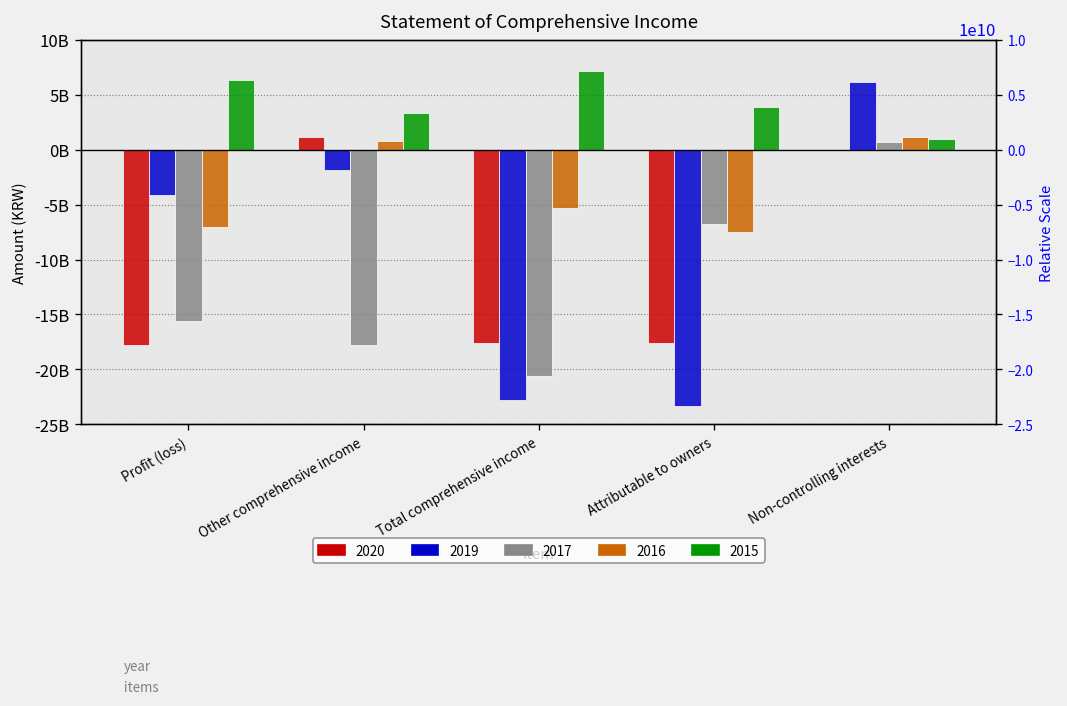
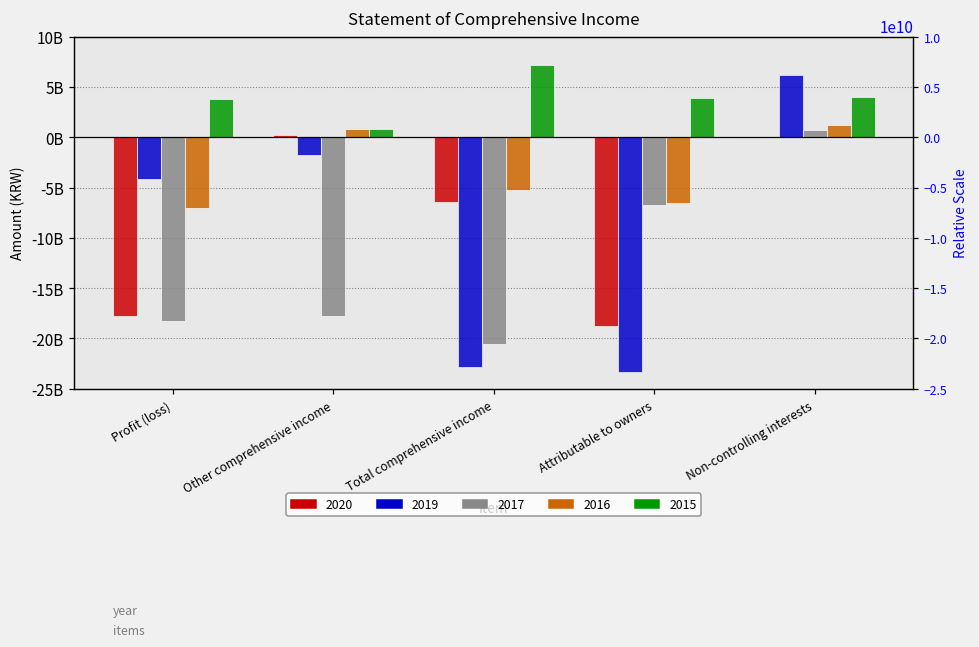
2017, Profit (loss): -16000000000 -> -18000000000
2015, Profit (loss): 6000000000 -> 4000000000
2020, Other comprehensive income: 1000000000 -> 0
2015, Other comprehensive income: 3000000000 -> 1000000000
2020, Total comprehensive income: -18000000000 -> -6000000000
2020, Attributable to owners: -18000000000 -> -19000000000
2016, Attributable to owners: -7500000000 -> -6500000000
2015, Non-controlling interests: 1000000000 -> 4000000000
